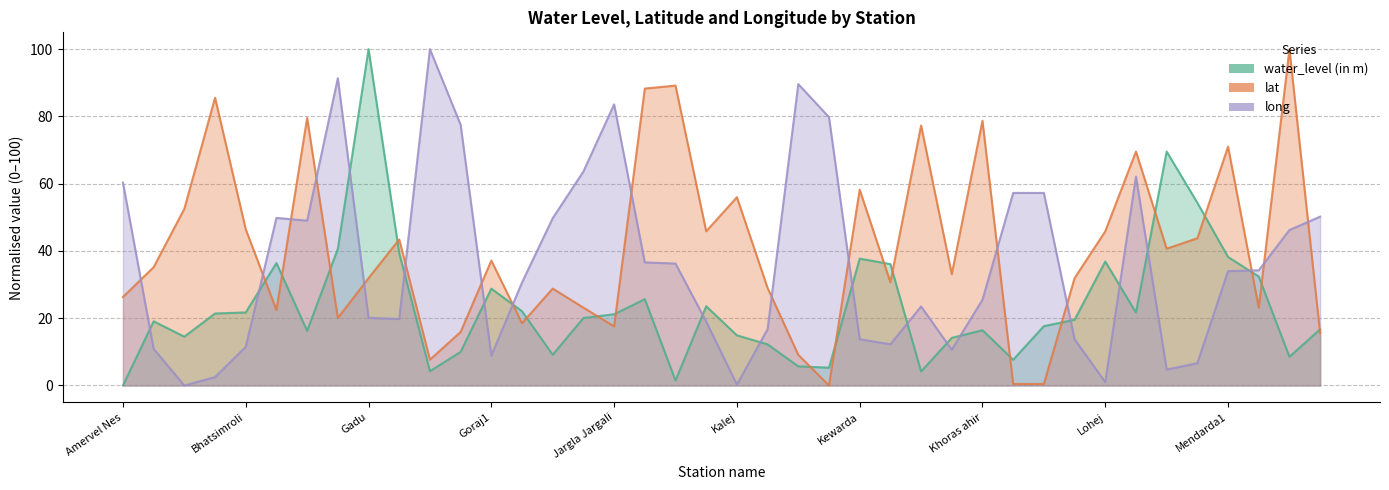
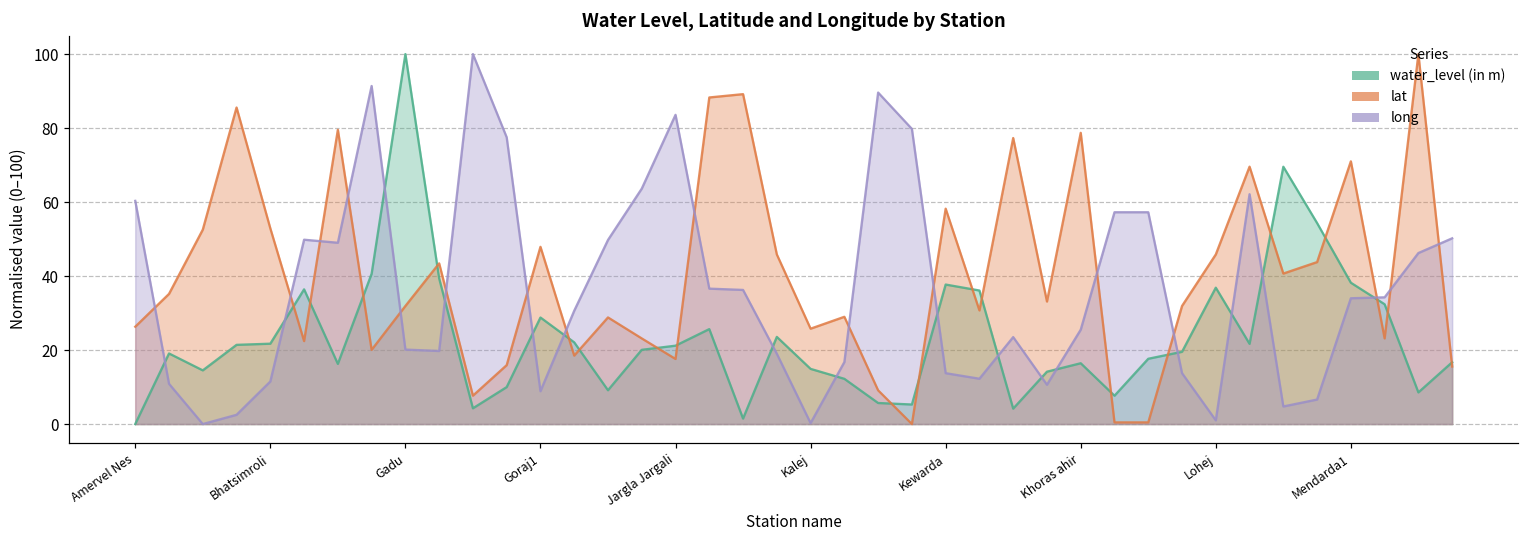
lat, Bhatsimroli: 46 -> 53
lat, Goraj1: 37 -> 48
lat, Kalej: 56 -> 26
